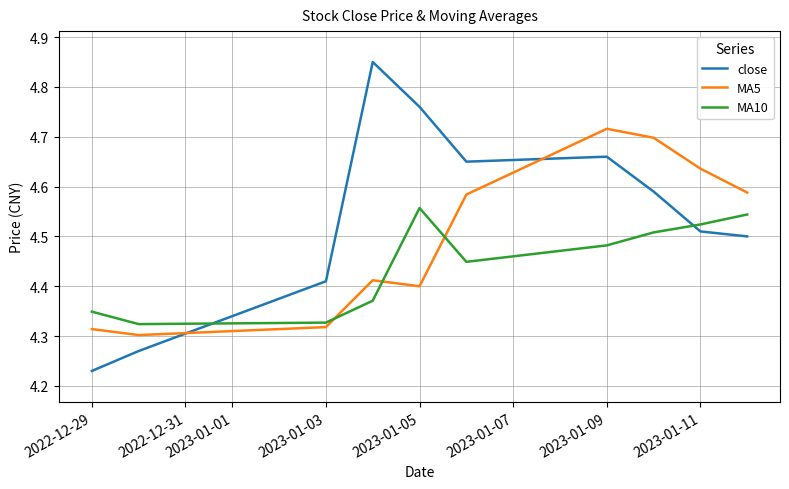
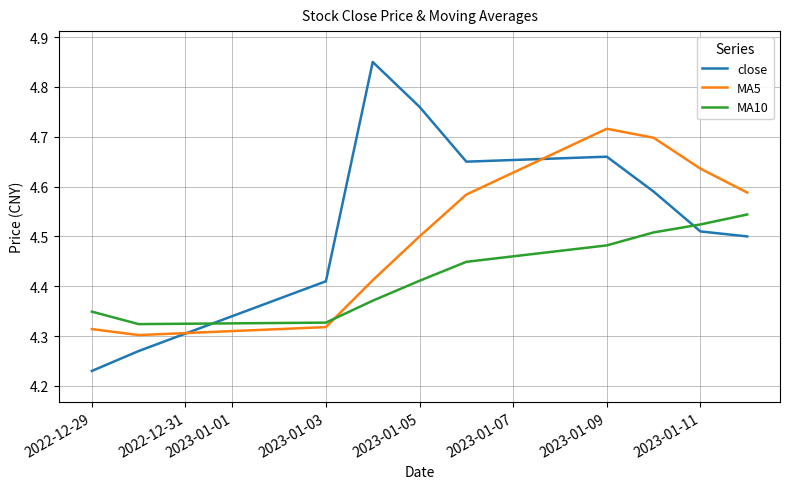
MA5, 2023-01-05: 4.4 -> 4.5
MA10, 2023-01-05: 4.56 -> 4.41
